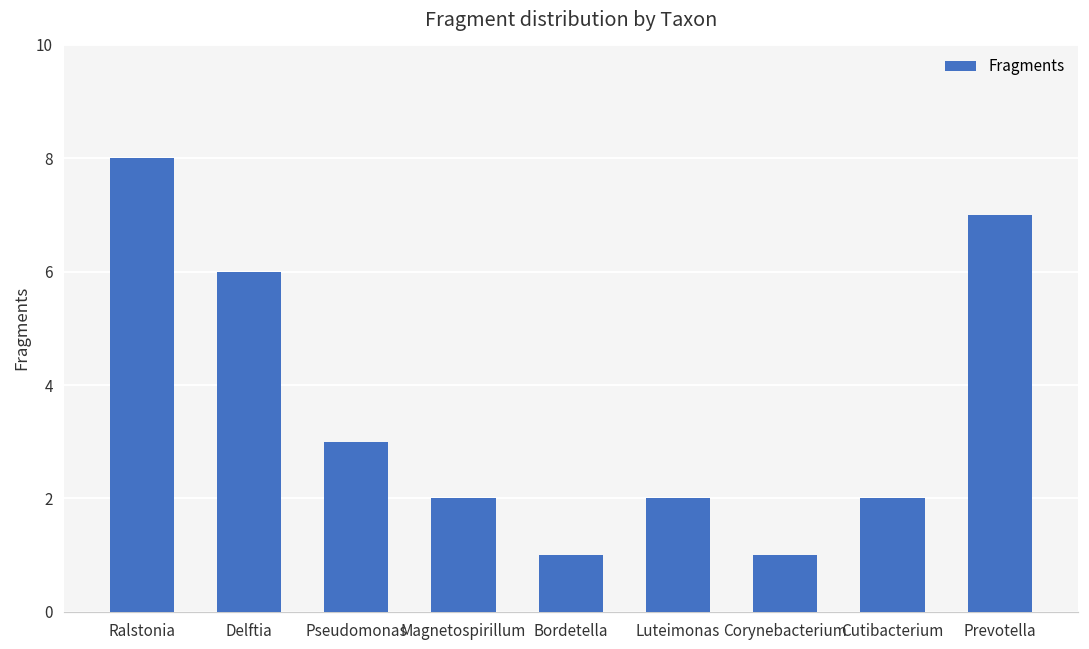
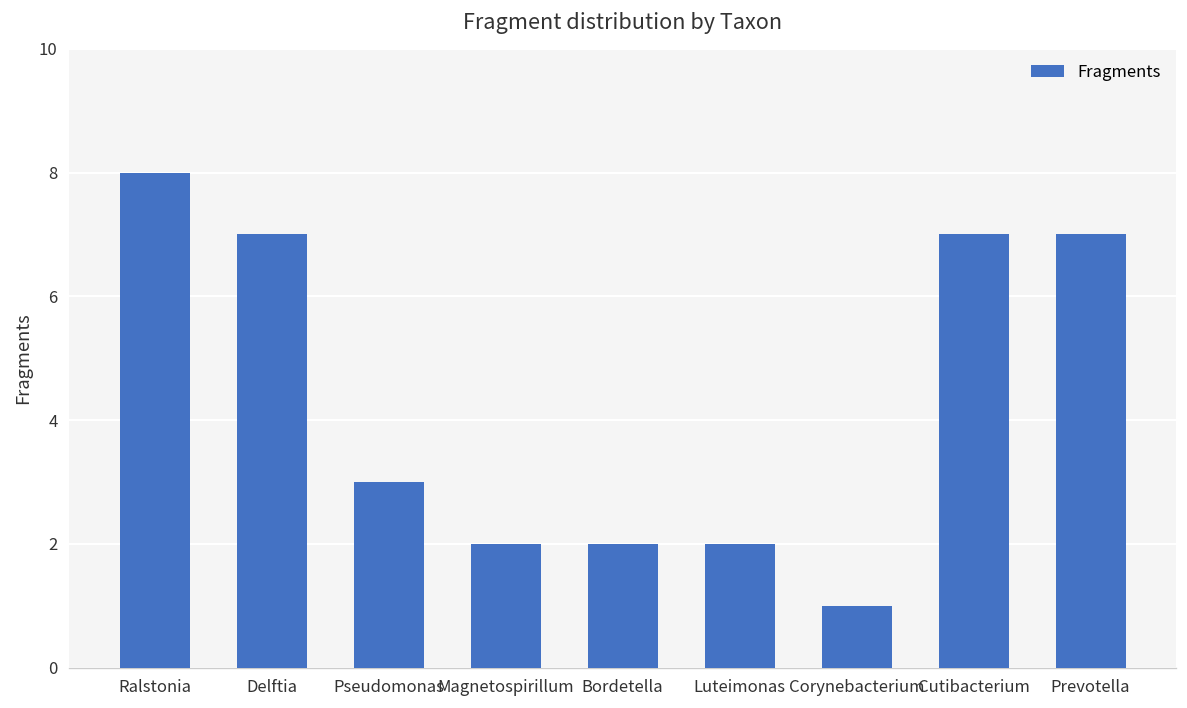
Delftia: 6 -> 7
Bordetella: 1 -> 2
Cutibacterium: 2 -> 7
